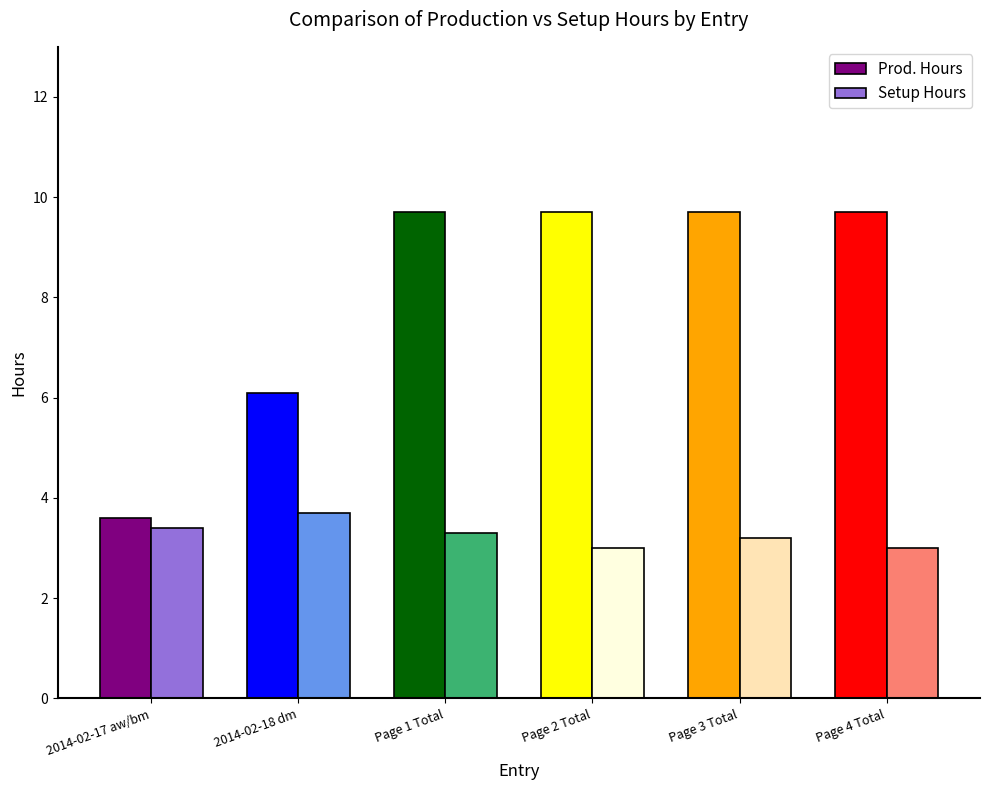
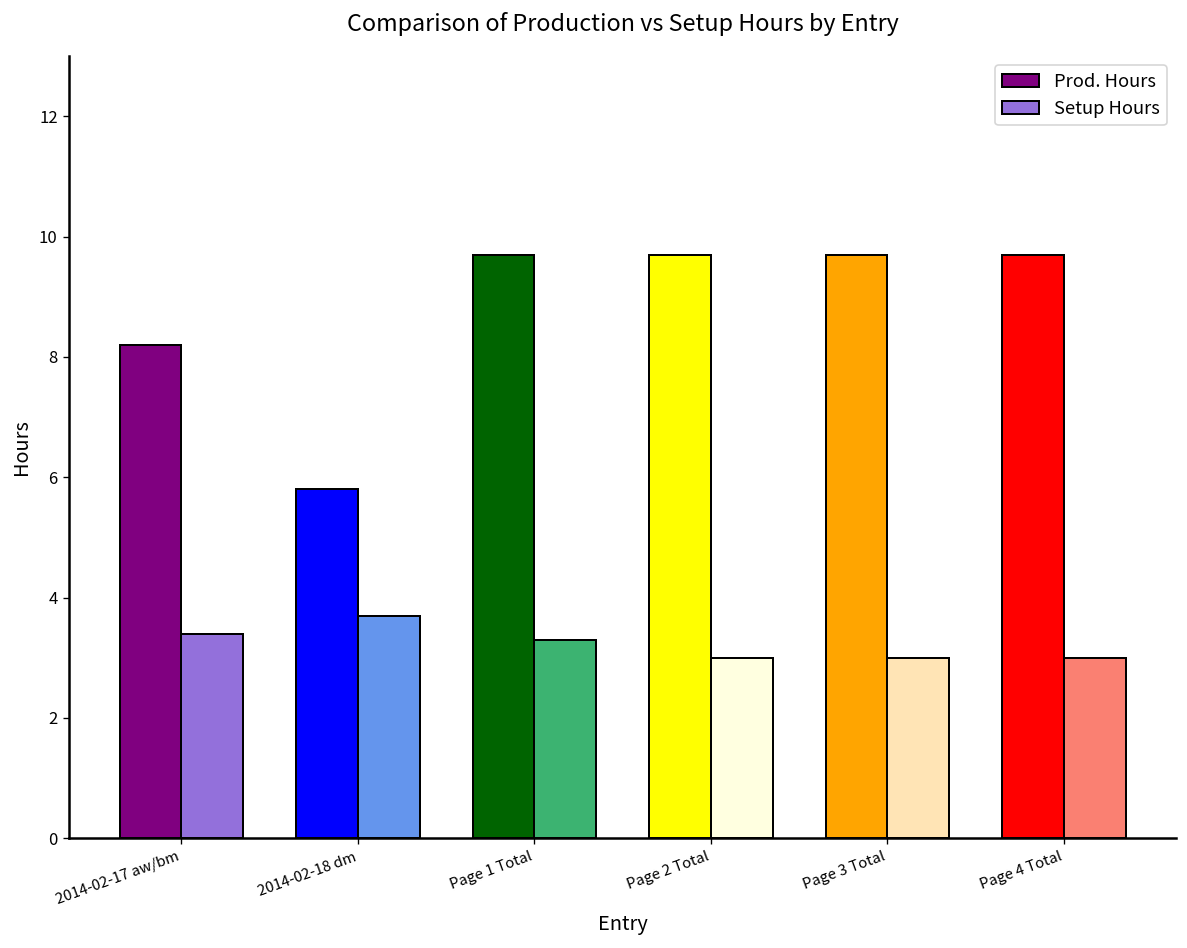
Prod. Hours, 2014-02-17 aw/bm: 3.6 -> 8.2
Prod. Hours, 2014-02-18 dm: 6.1 -> 5.8
Setup Hours, Page 3 Total: 3.2 -> 3.0
